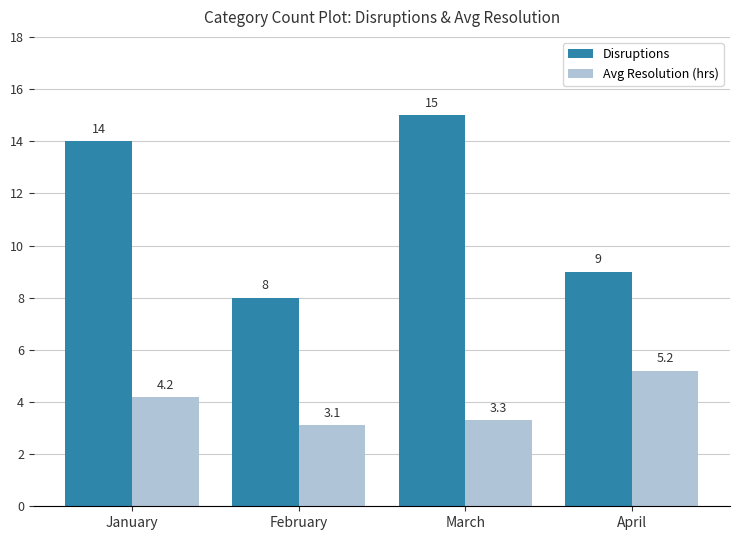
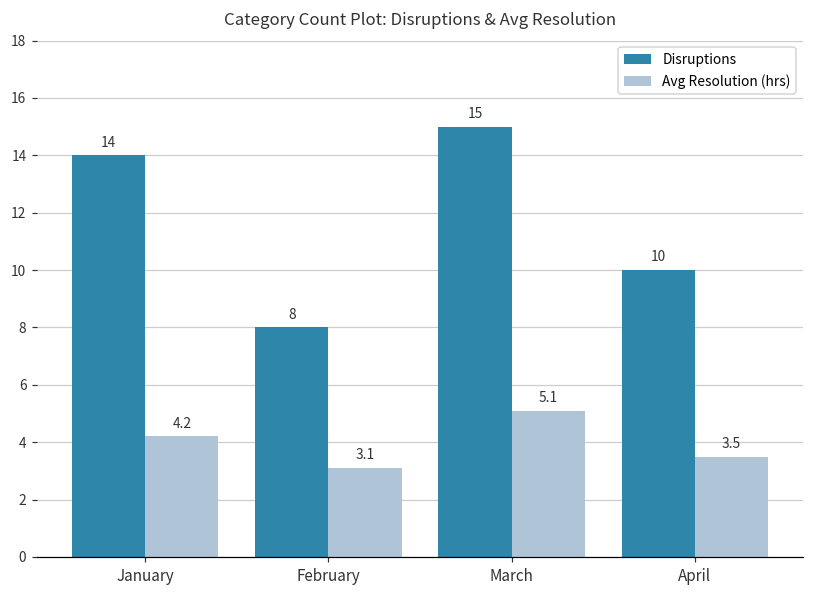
Avg Resolution (hrs), March: 3.3 -> 5.1
Disruptions, April: 9 -> 10
Avg Resolution (hrs), April: 5.2 -> 3.5
